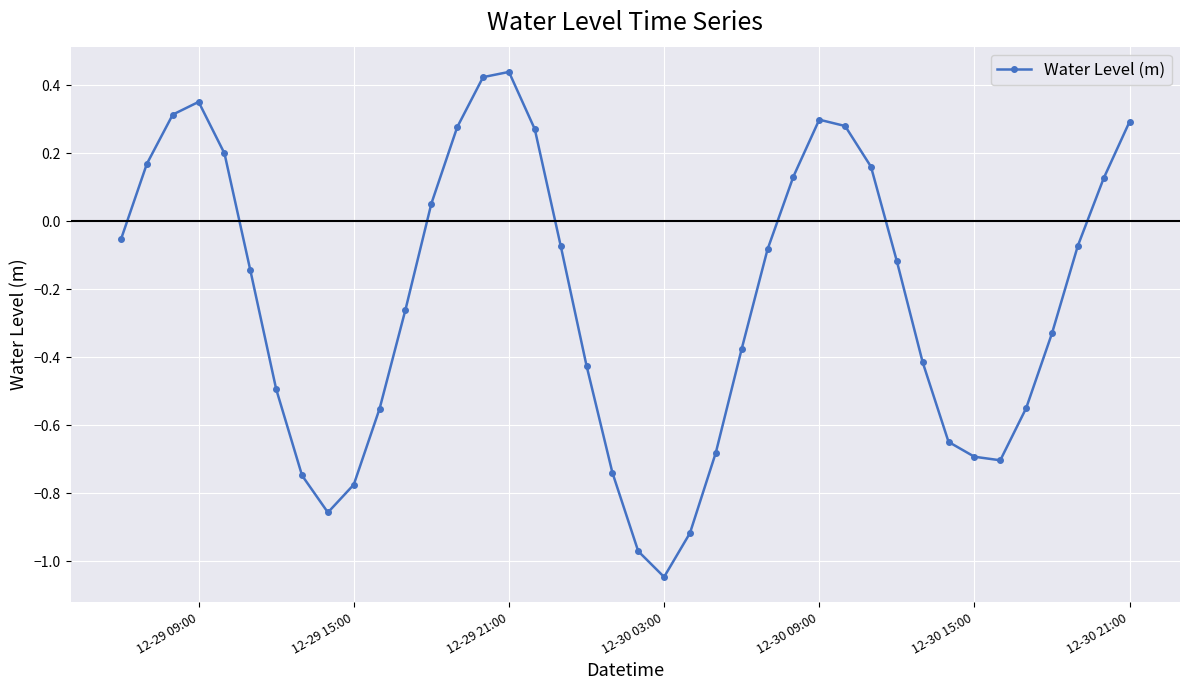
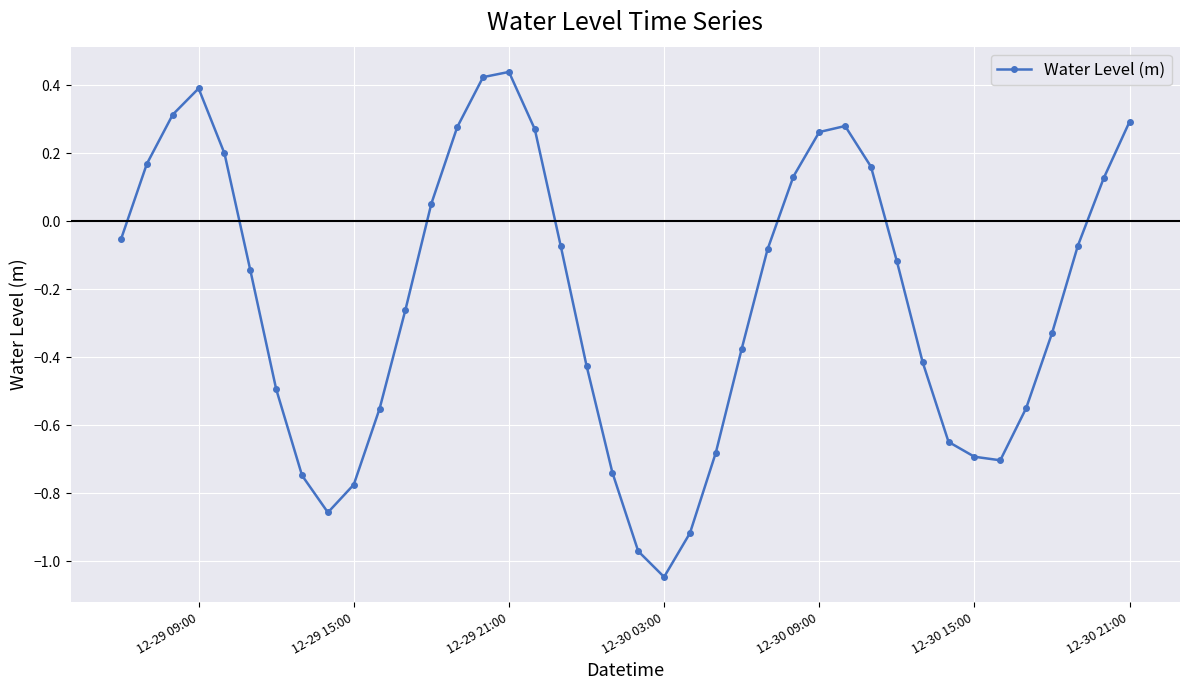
12-29 09:00: 0.35 -> 0.39
12-30 09:00: 0.30 -> 0.26
